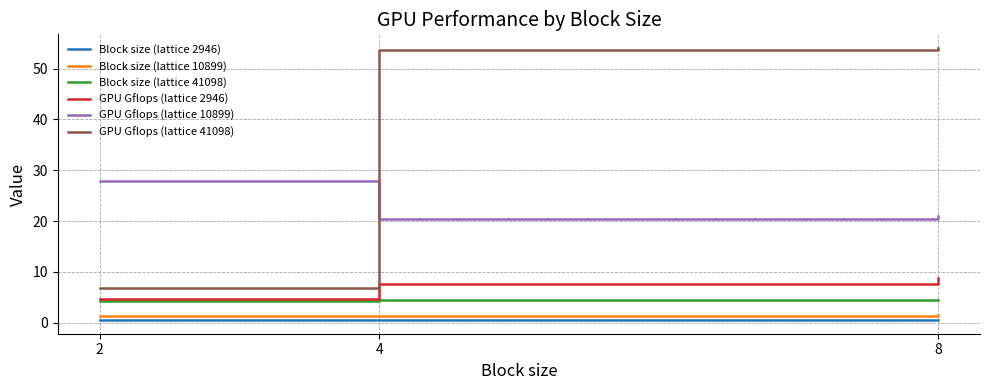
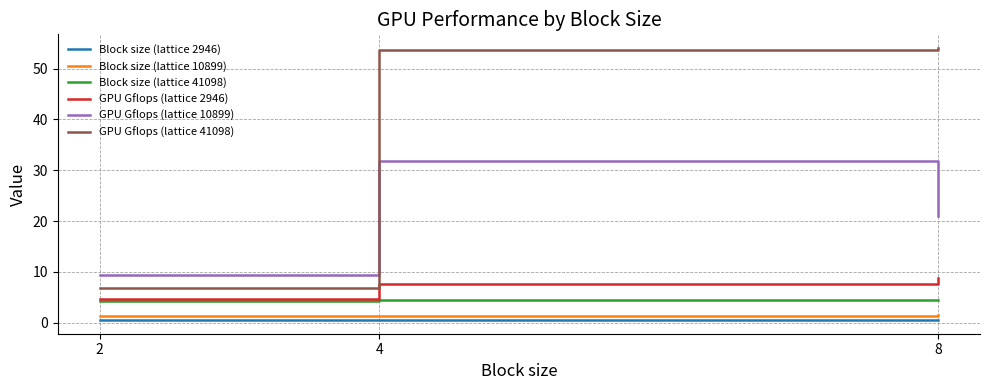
GPU Gflops (lattice 10899), 2: 28 -> 9
GPU Gflops (lattice 10899), 4: 20 -> 32
